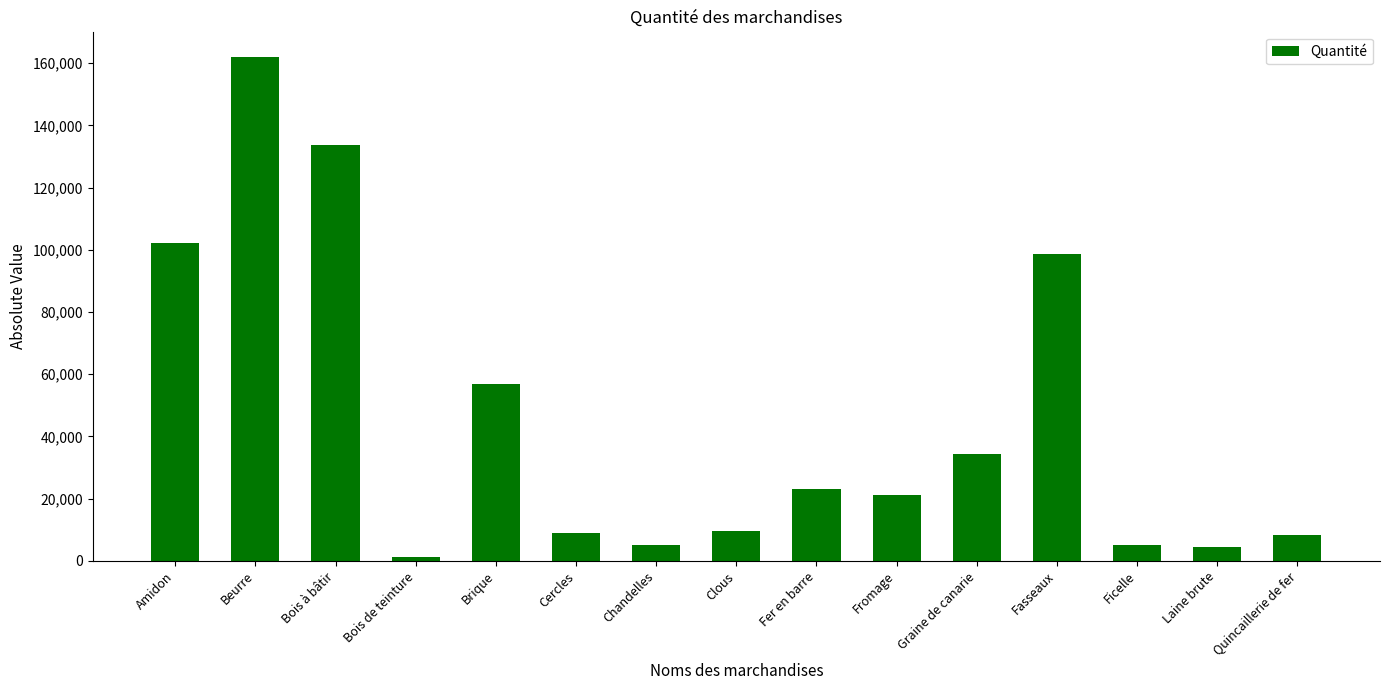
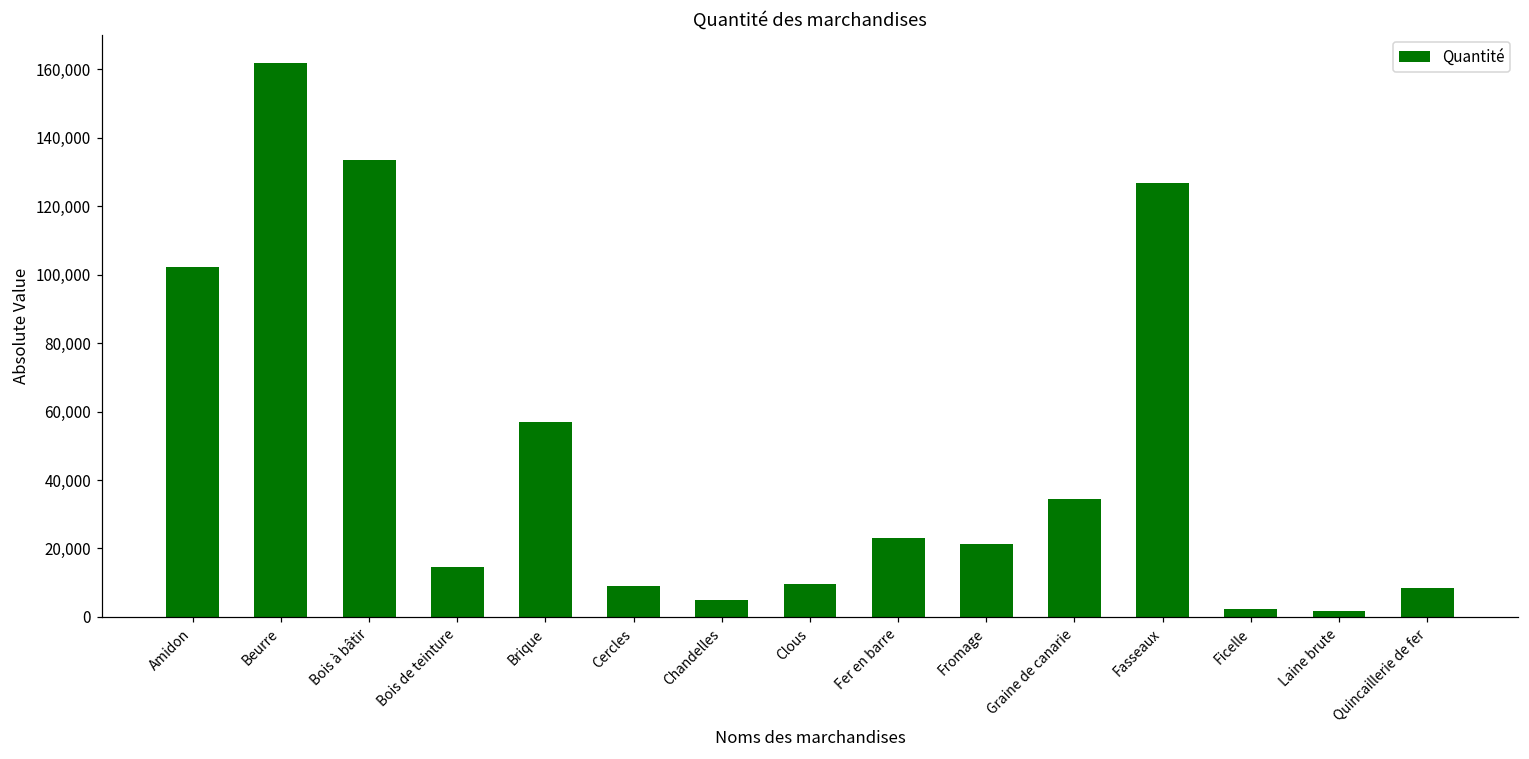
Bois de teinture: 1,000 -> 15,000
Fasseaux: 99,000 -> 127,000
Ficelle: 5,000 -> 2,000
Laine brute: 4,000 -> 2,000
